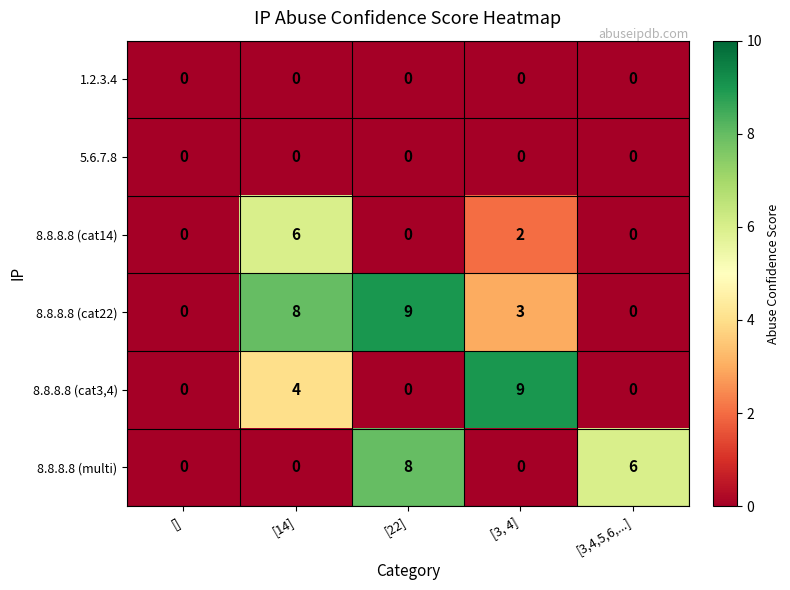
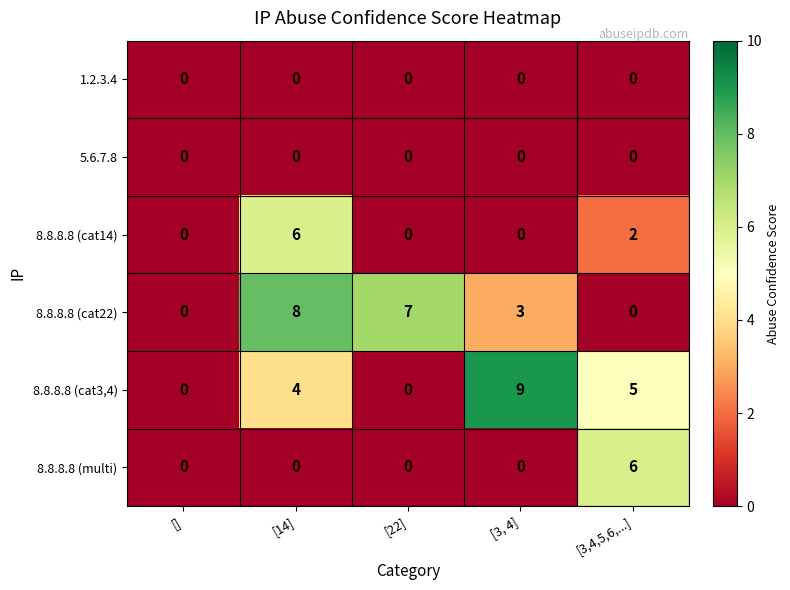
8.8.8.8 (cat14), [3, 4]: 2 -> 0
8.8.8.8 (cat14), [3,4,5,6,...]: 0 -> 2
8.8.8.8 (cat22), [22]: 9 -> 7
8.8.8.8 (cat3,4), [3,4,5,6,...]: 0 -> 5
8.8.8.8 (multi), [22]: 8 -> 0
